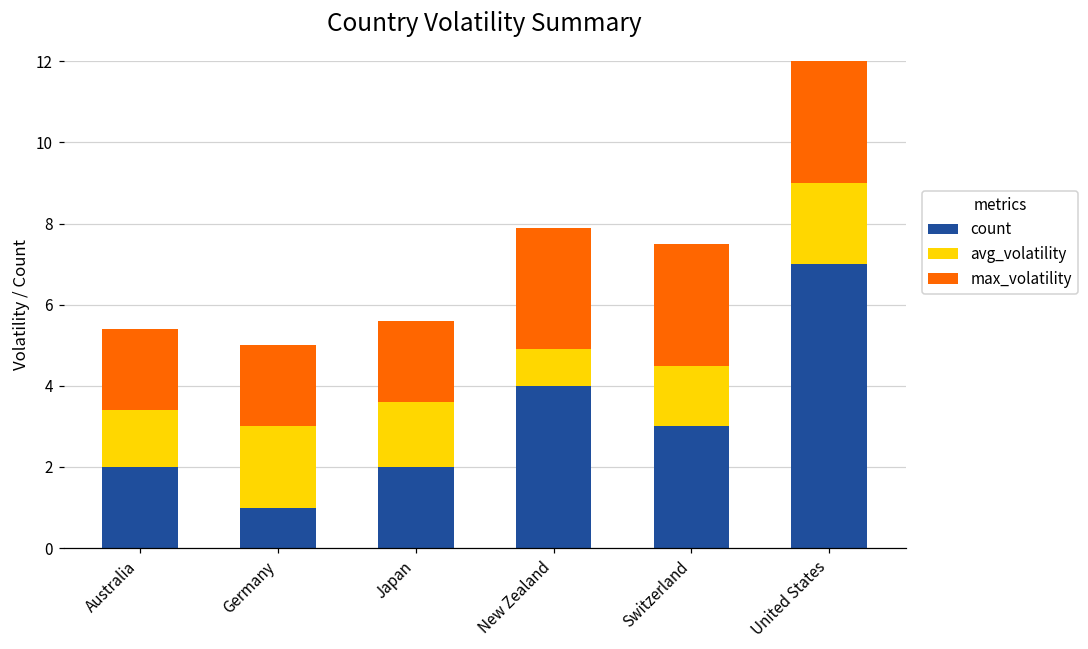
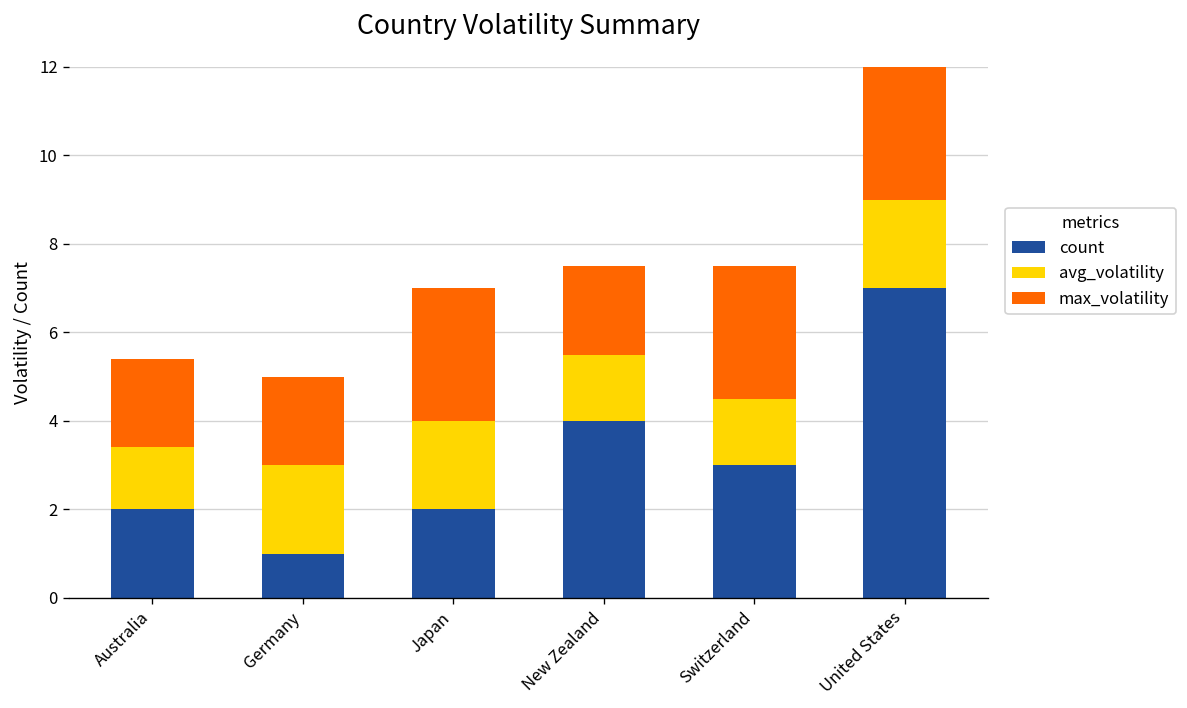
avg_volatility, Japan: 1.6 -> 2.0
max_volatility, Japan: 2 -> 3
avg_volatility, New Zealand: 0.9 -> 1.5
max_volatility, New Zealand: 3 -> 2
